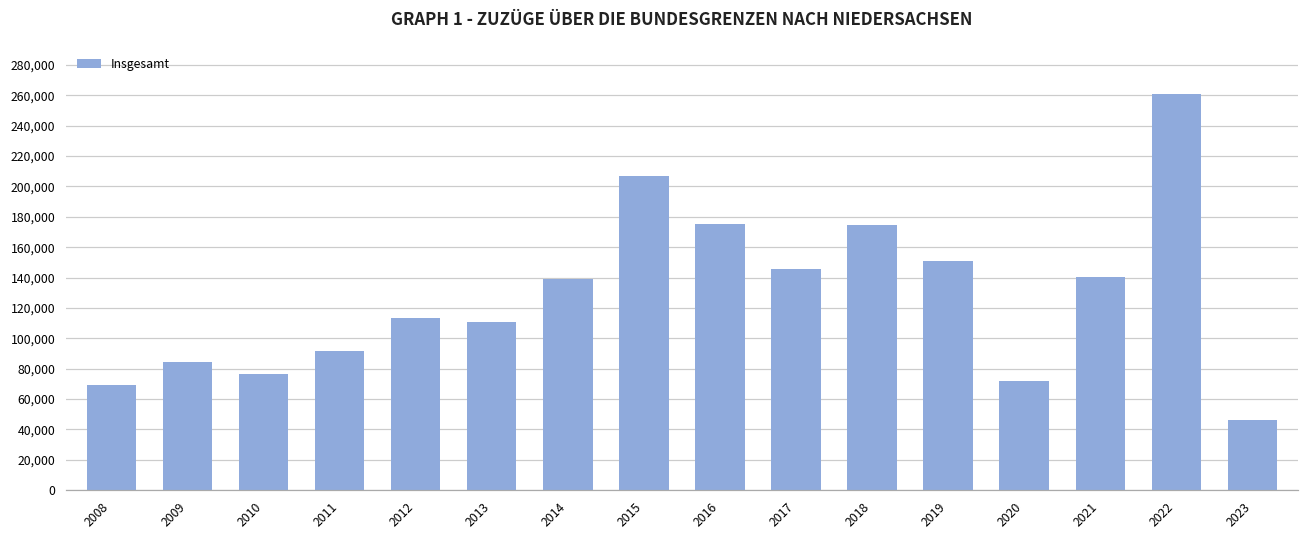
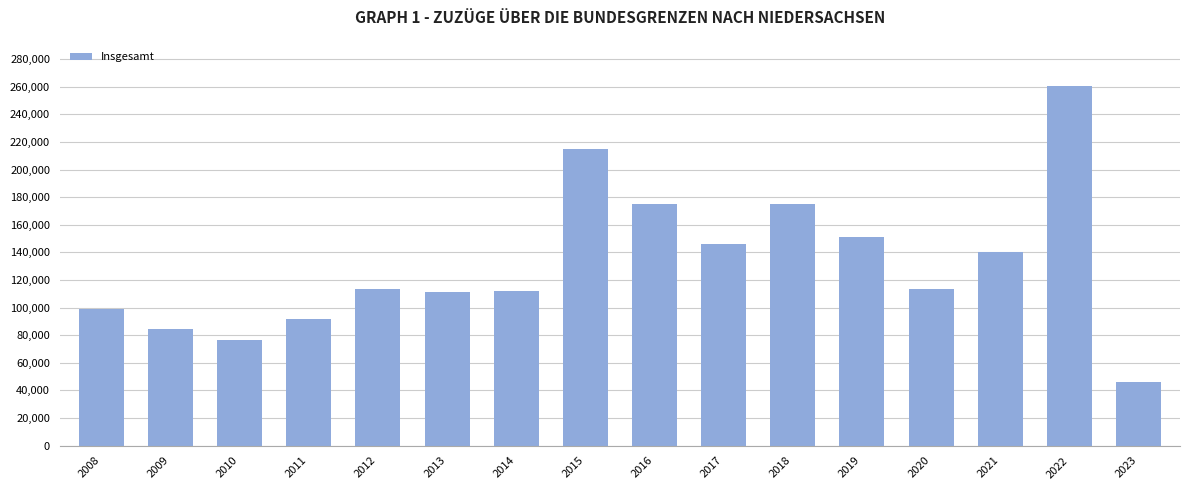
2008: 69,000 -> 99,000
2014: 139,000 -> 112,000
2015: 207,000 -> 215,000
2020: 72,000 -> 113,000
